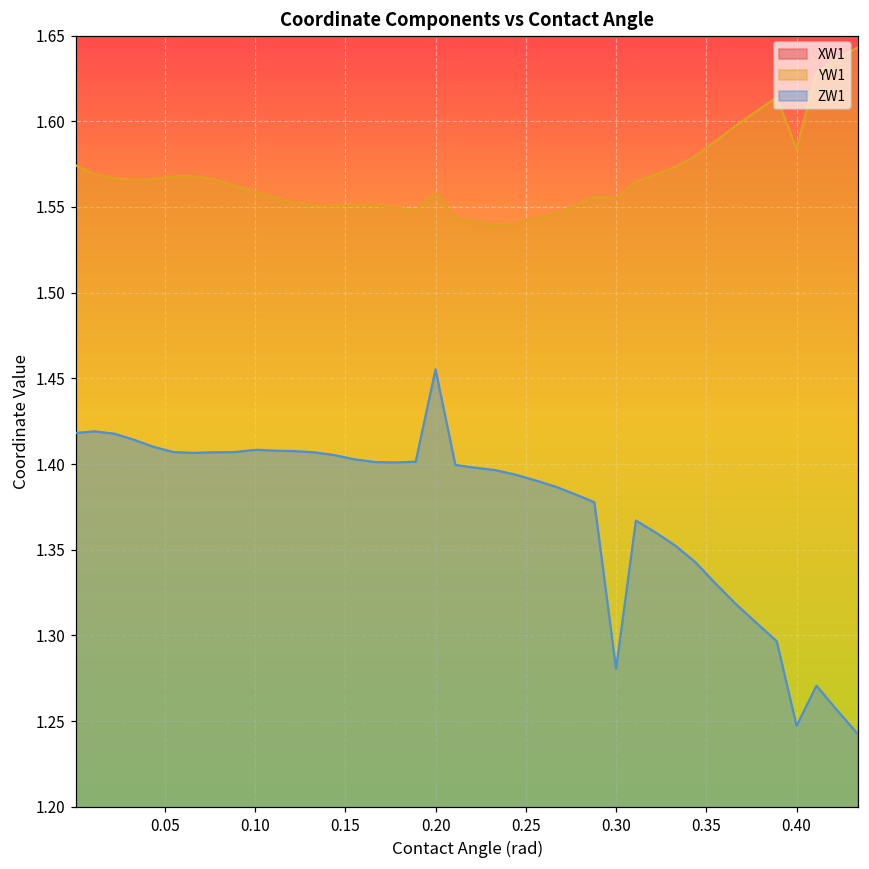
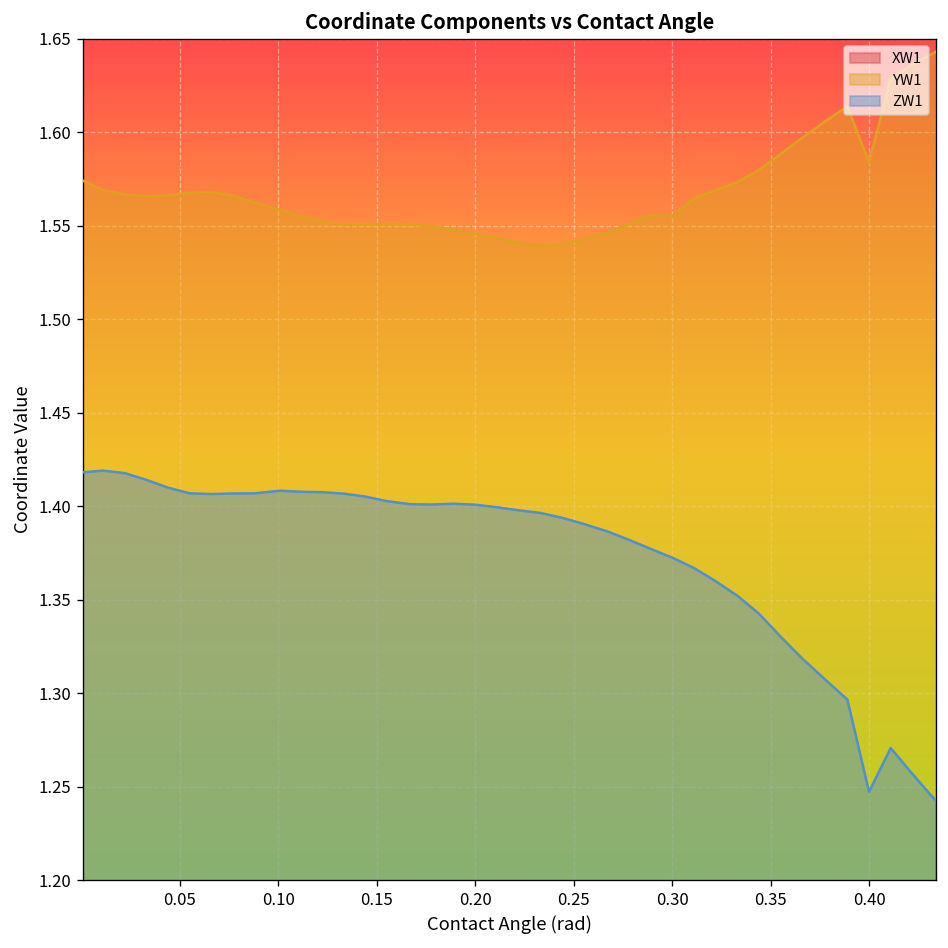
YW1, 0.20: 1.558 -> 1.546
ZW1, 0.20: 1.455 -> 1.401
ZW1, 0.30: 1.280 -> 1.373
